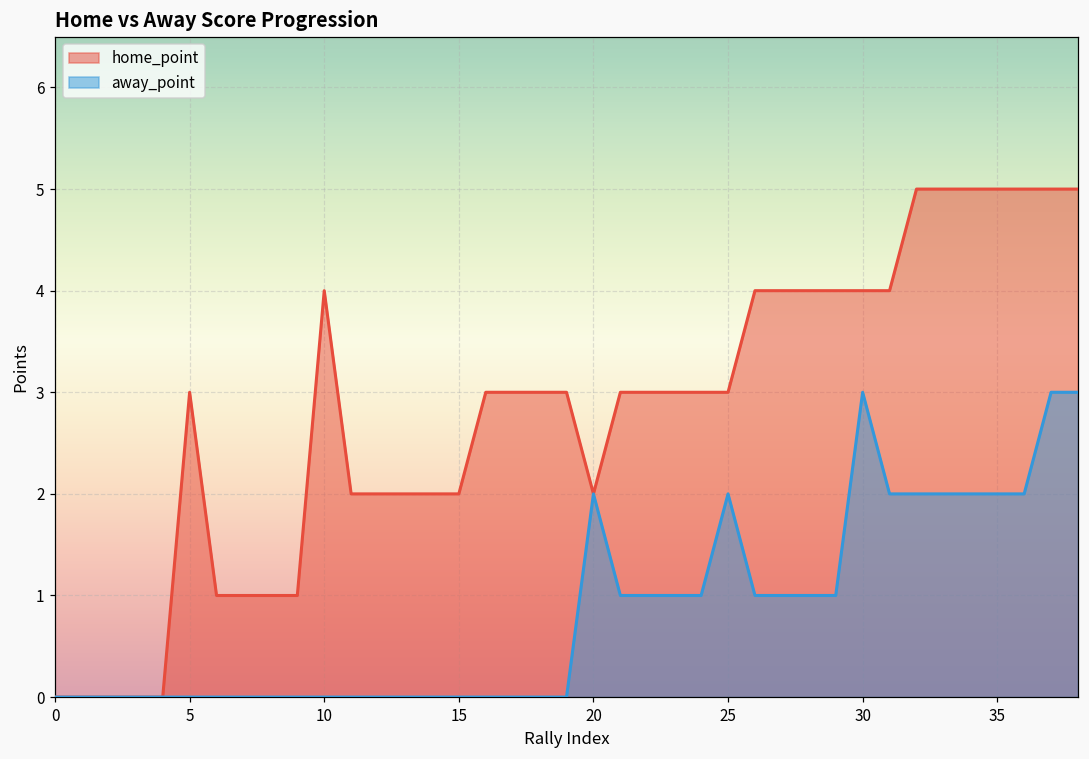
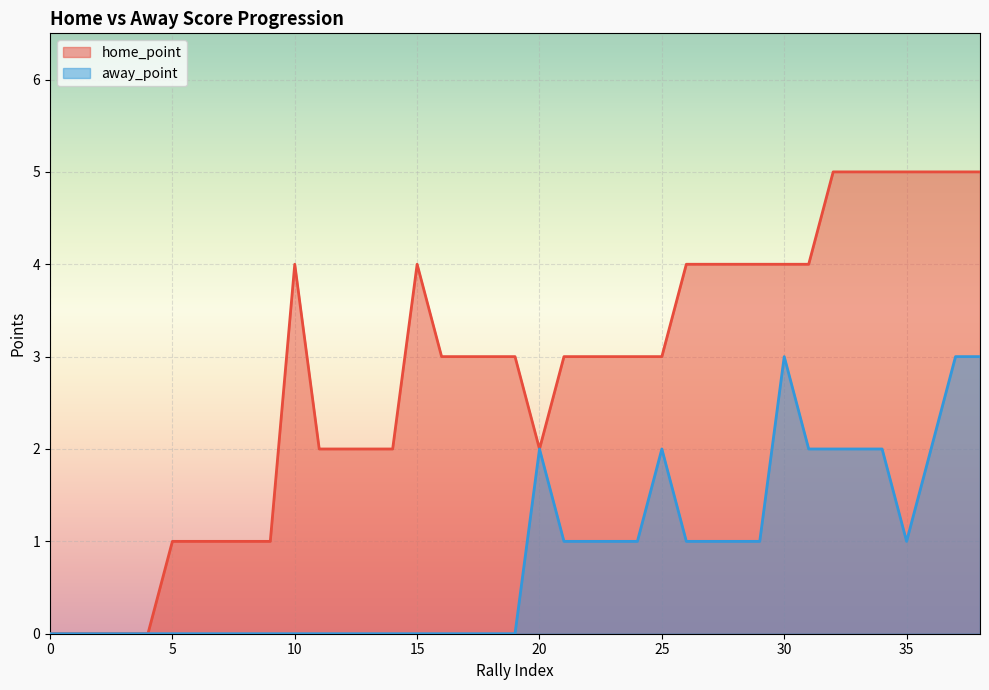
home_point, 5: 3 -> 1
home_point, 15: 2 -> 4
away_point, 35: 2 -> 1
